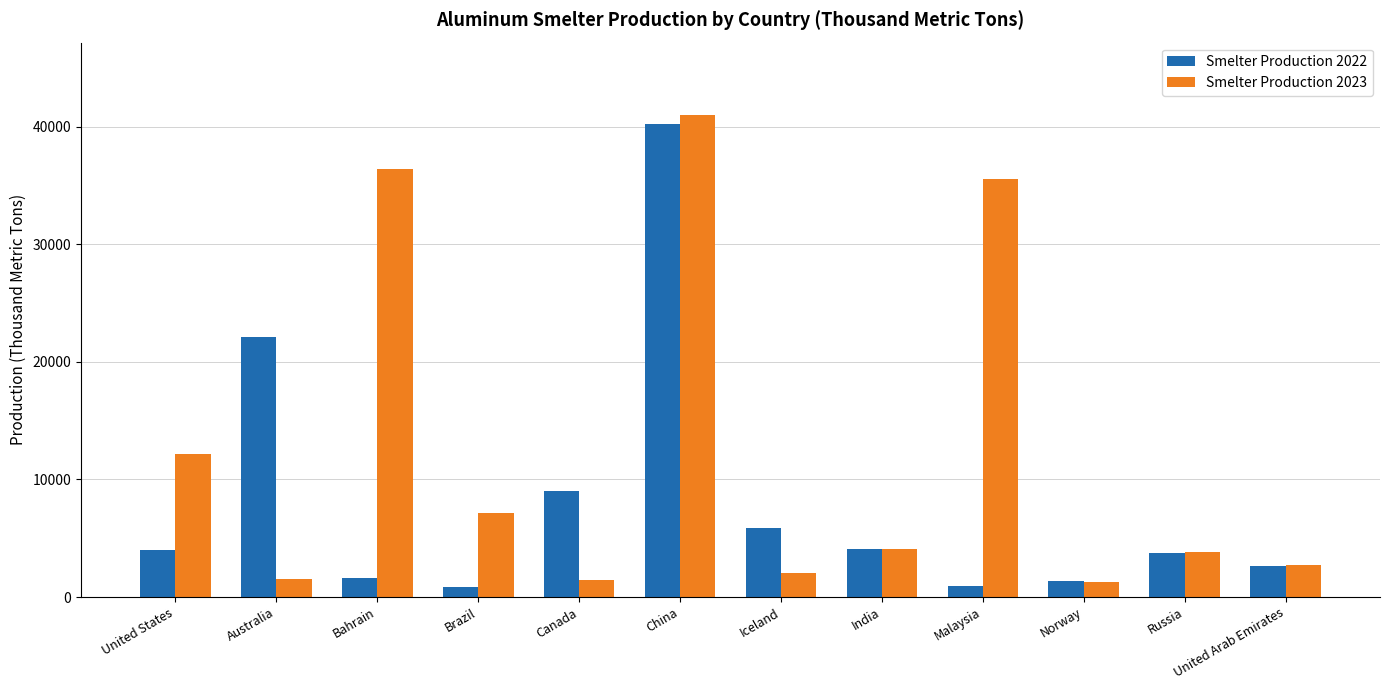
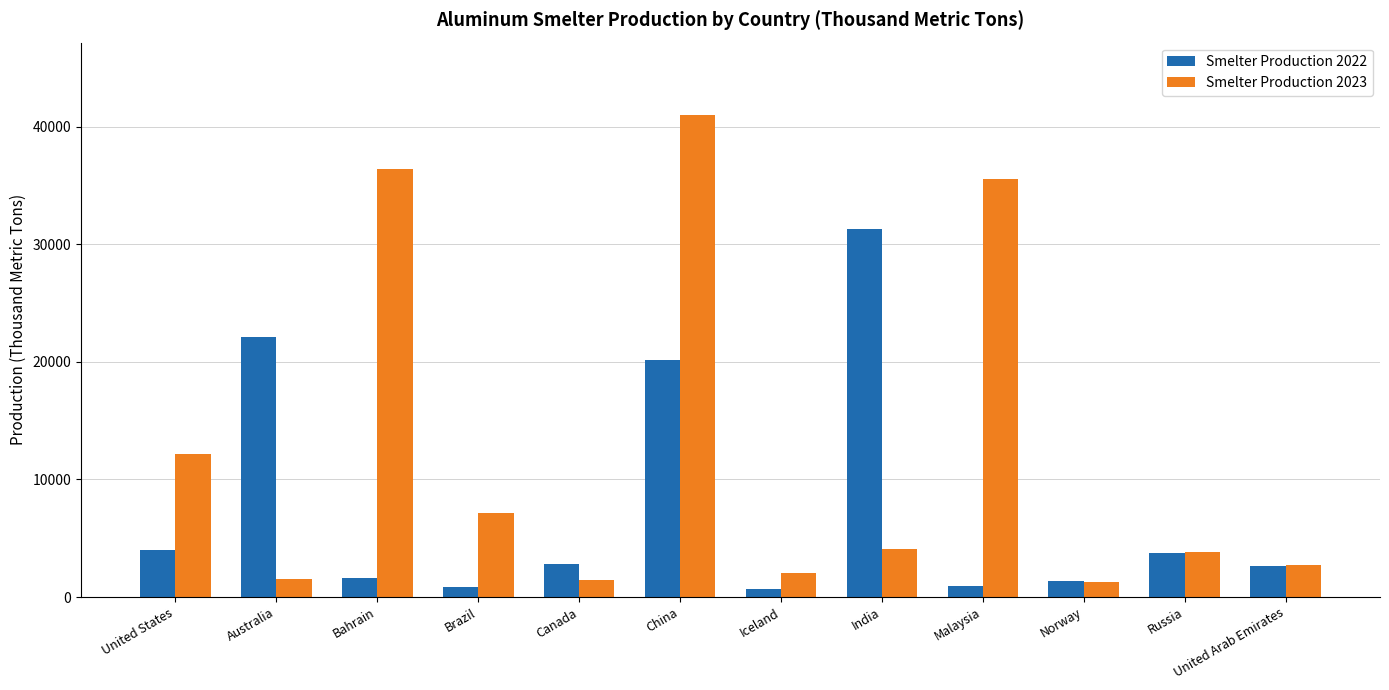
Smelter Production 2022, Canada: 9000 -> 2800
Smelter Production 2022, China: 40200 -> 20100
Smelter Production 2022, Iceland: 5900 -> 700
Smelter Production 2022, India: 4100 -> 31300
